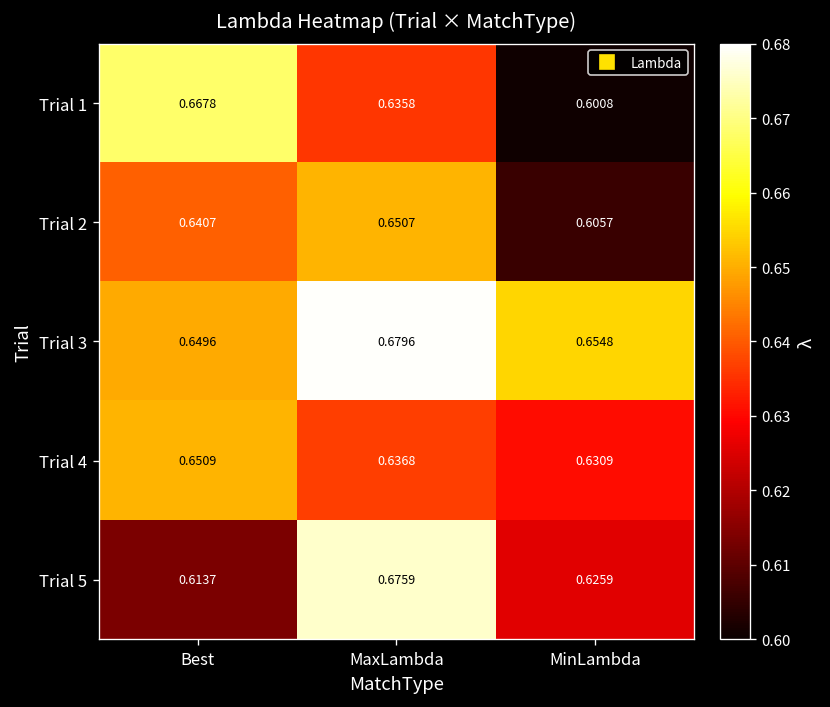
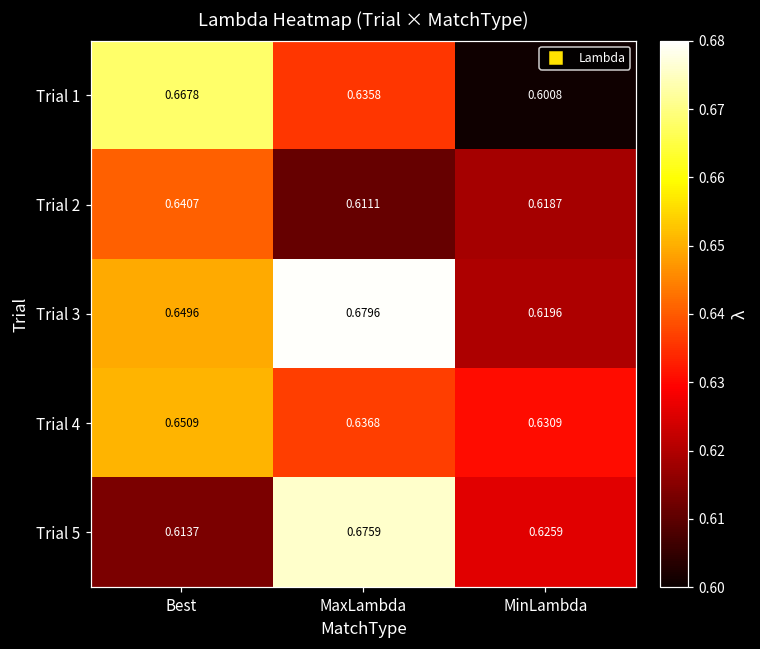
Trial 2, MaxLambda: 0.6507 -> 0.6111
Trial 2, MinLambda: 0.6057 -> 0.6187
Trial 3, MinLambda: 0.6548 -> 0.6196
